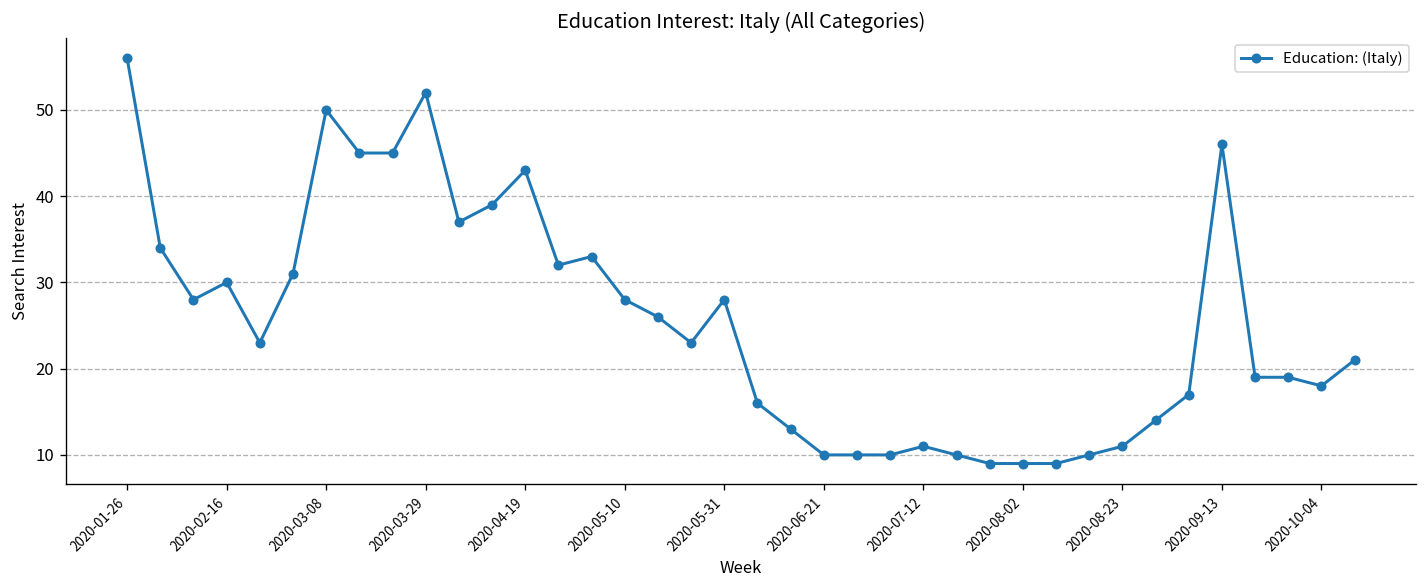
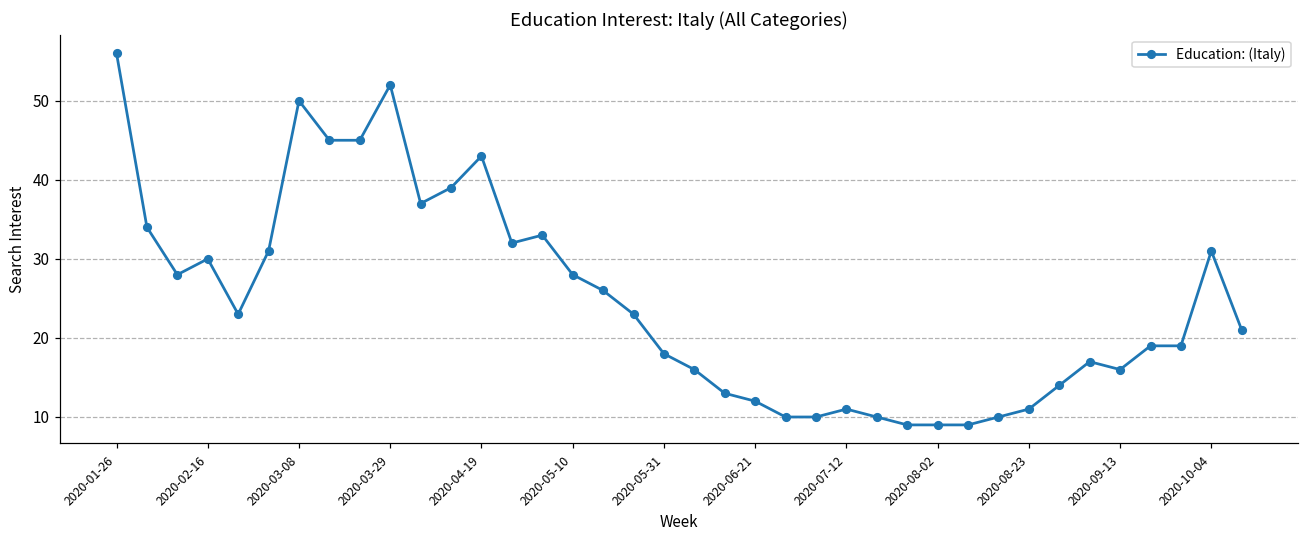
2020-05-31: 28 -> 18
2020-06-21: 10 -> 12
2020-09-13: 46 -> 16
2020-10-04: 18 -> 31
